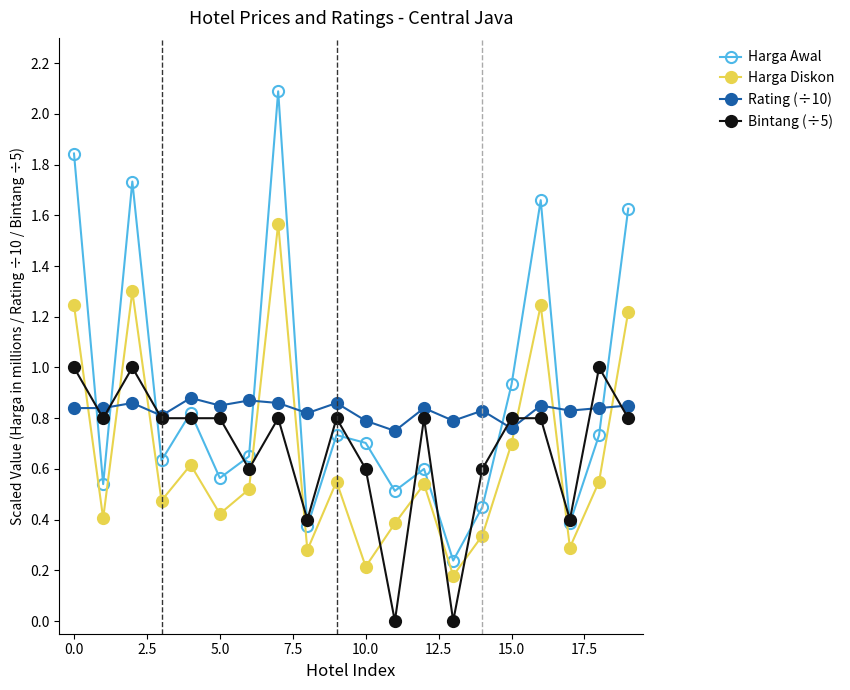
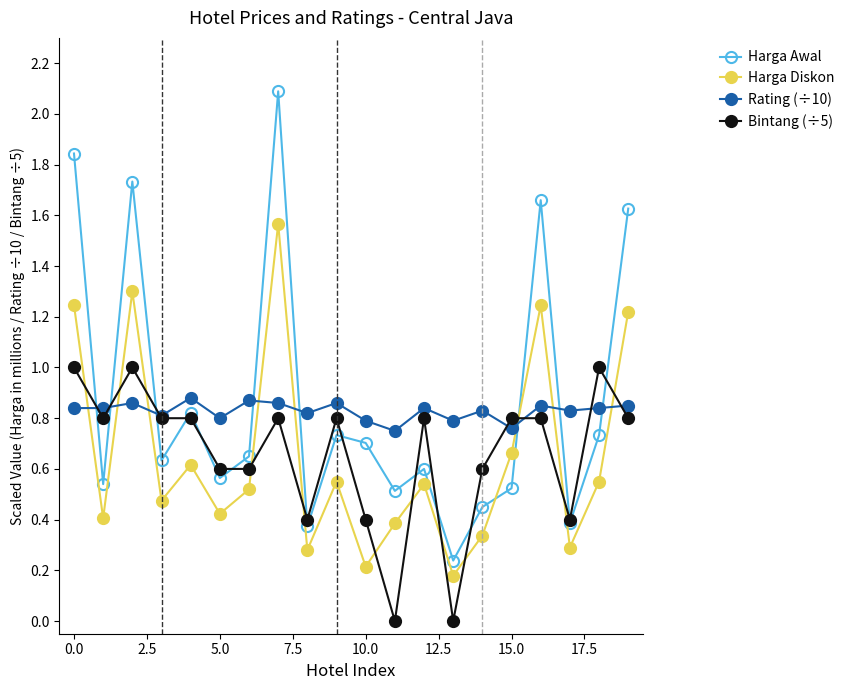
Rating (÷10), 5.0: 0.85 -> 0.80
Bintang (÷5), 5.0: 0.80 -> 0.60
Bintang (÷5), 10.0: 0.60 -> 0.40
Harga Awal, 15.0: 0.93 -> 0.52
Harga Diskon, 15.0: 0.70 -> 0.66
